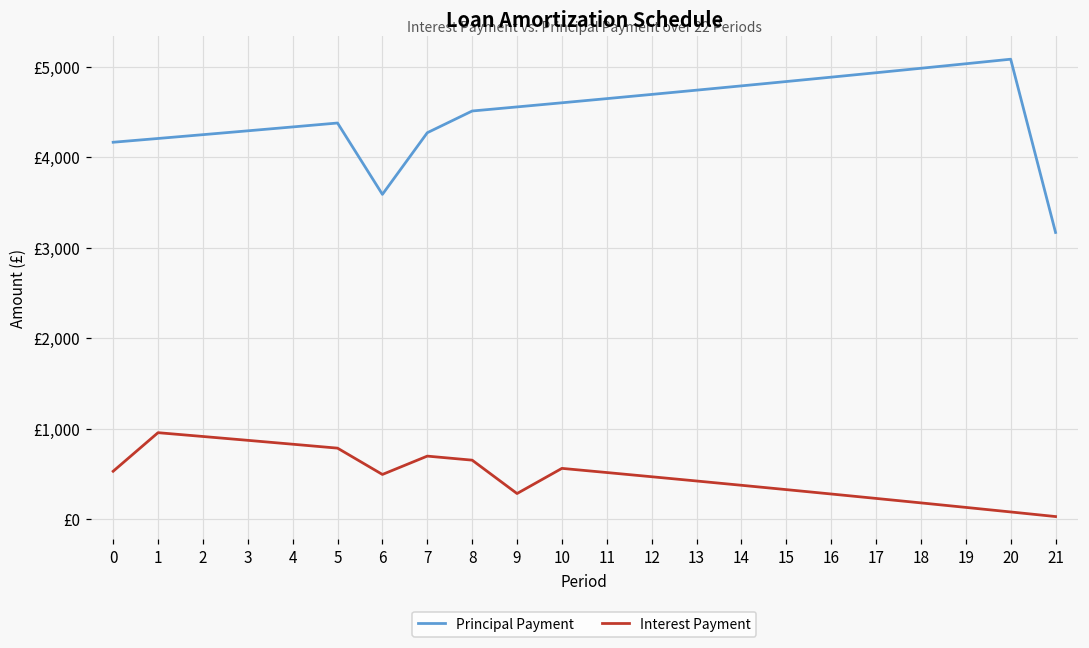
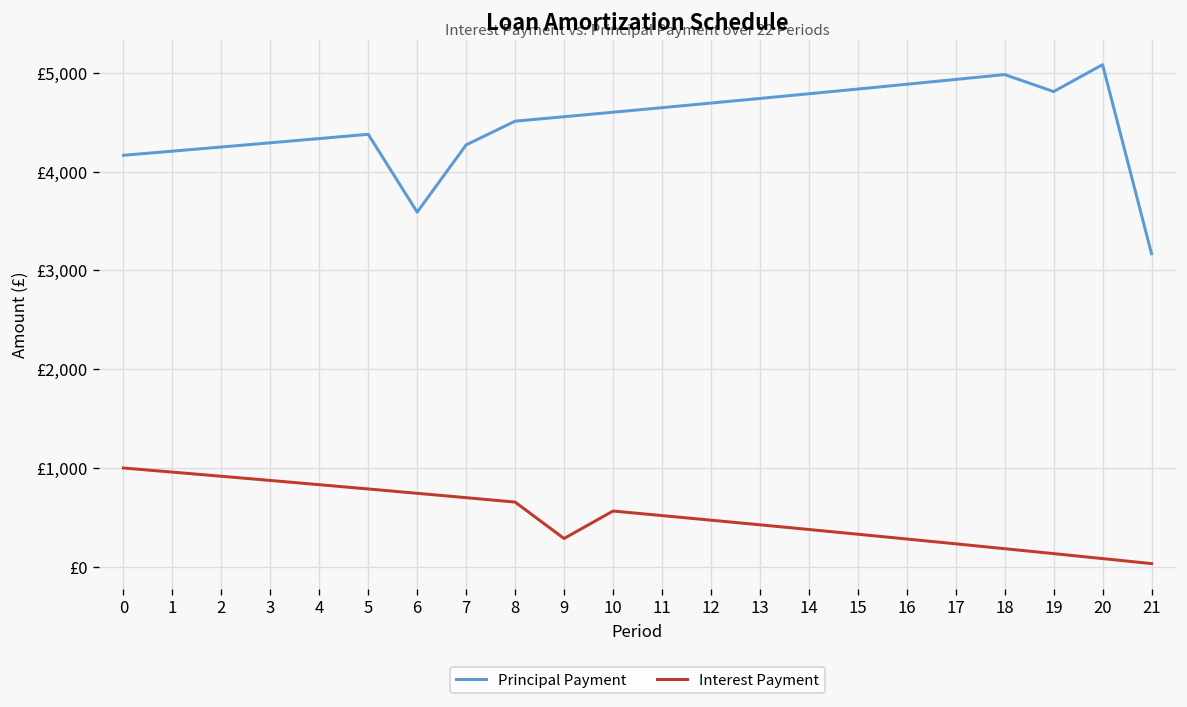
Interest Payment, 0: £500 -> £1,000
Interest Payment, 6: £500 -> £700
Principal Payment, 19: £5,000 -> £4,800
